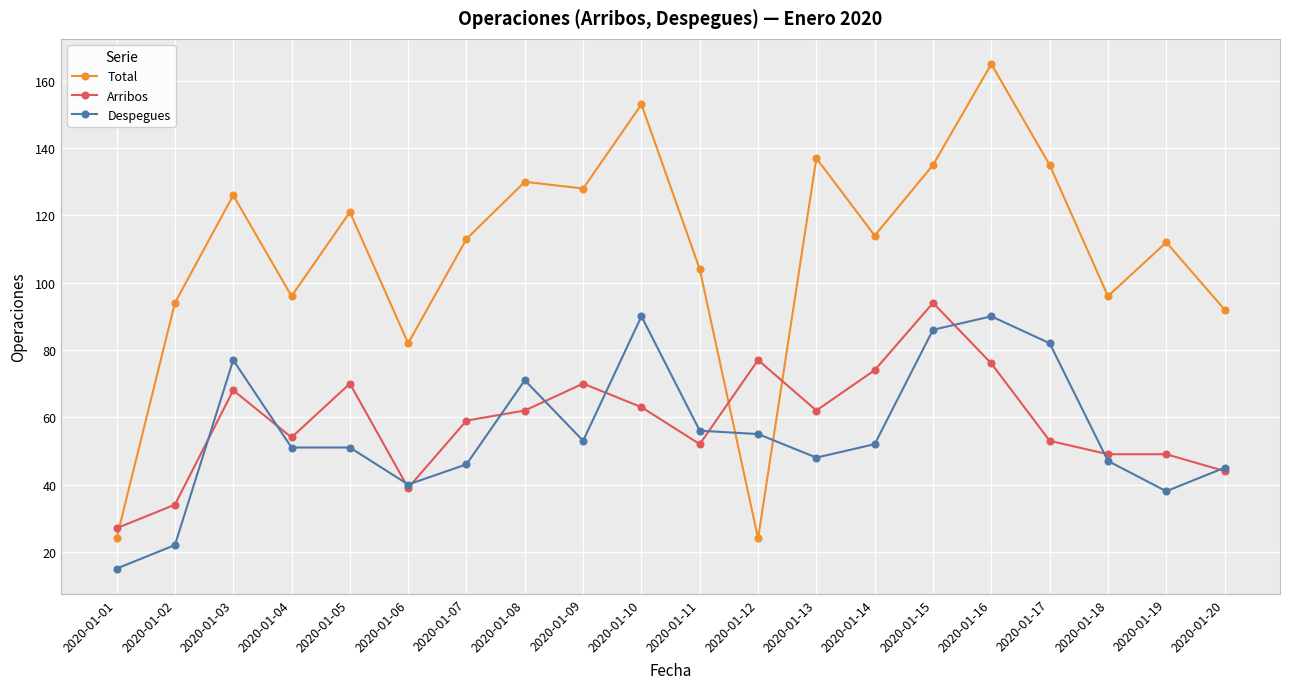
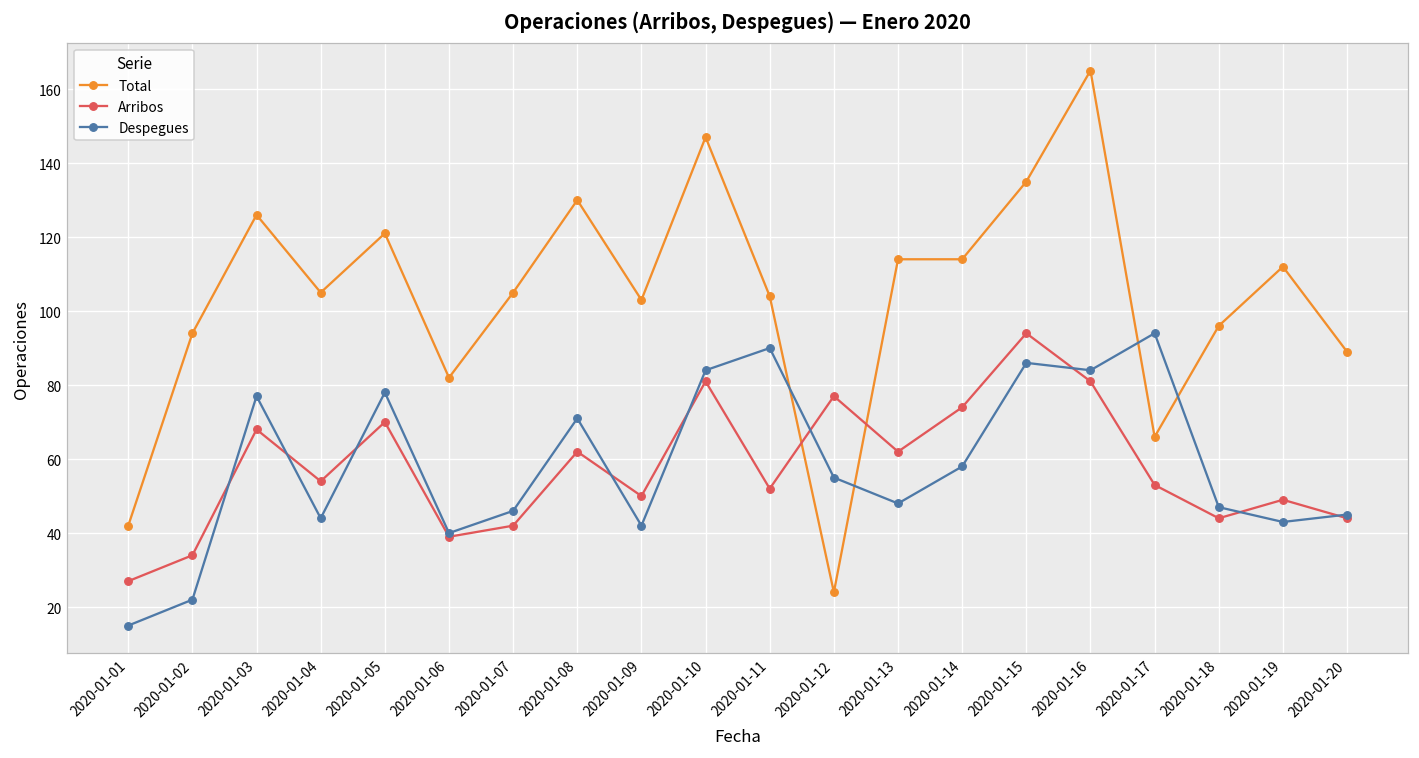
Total, 2020-01-01: 24 -> 42
Total, 2020-01-04: 96 -> 105
Despegues, 2020-01-04: 51 -> 44
Despegues, 2020-01-05: 51 -> 78
Total, 2020-01-07: 113 -> 105
Arribos, 2020-01-07: 59 -> 42
Total, 2020-01-09: 128 -> 103
Arribos, 2020-01-09: 70 -> 50
Despegues, 2020-01-09: 53 -> 42
Total, 2020-01-10: 153 -> 147
Arribos, 2020-01-10: 63 -> 81
Despegues, 2020-01-10: 90 -> 84
Despegues, 2020-01-11: 56 -> 90
Total, 2020-01-13: 137 -> 114
Despegues, 2020-01-14: 52 -> 58
Arribos, 2020-01-16: 76 -> 81
Despegues, 2020-01-16: 90 -> 84
Total, 2020-01-17: 135 -> 66
Despegues, 2020-01-17: 82 -> 94
Arribos, 2020-01-18: 49 -> 44
Despegues, 2020-01-19: 38 -> 43
Total, 2020-01-20: 92 -> 89
